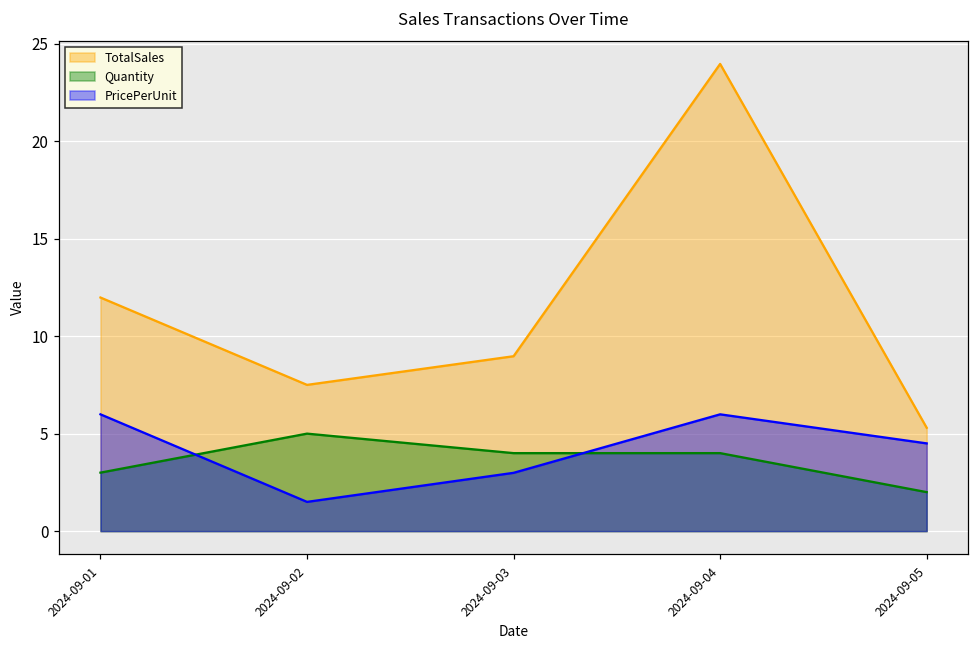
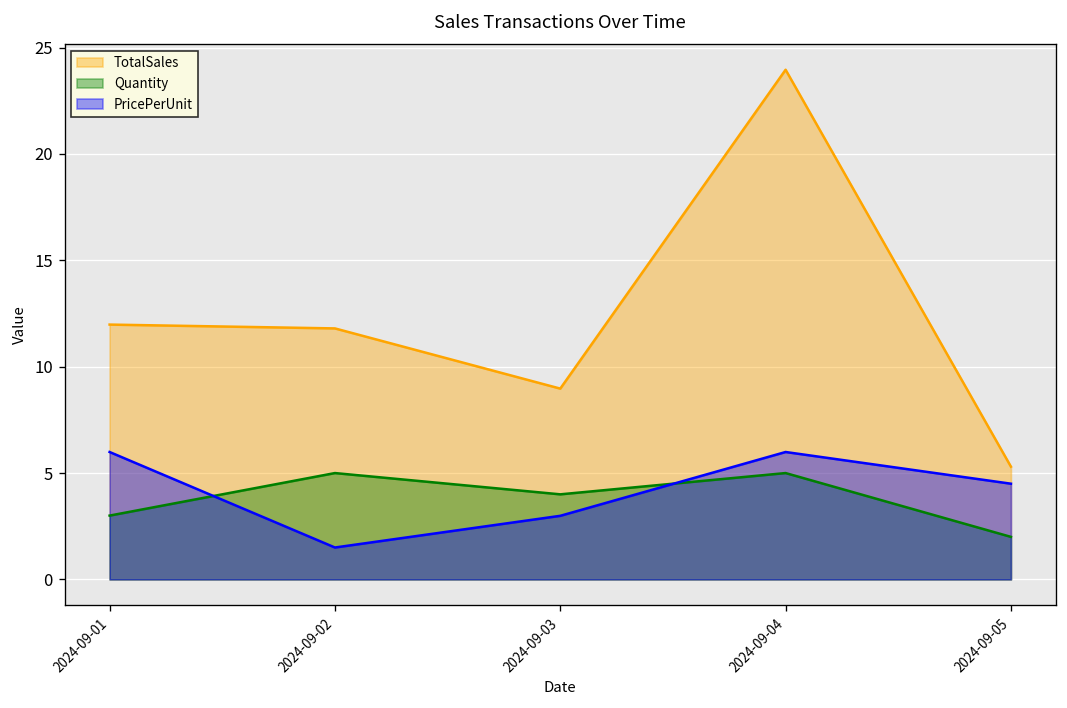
TotalSales, 2024-09-02: 7.5 -> 11.8
Quantity, 2024-09-04: 4 -> 5
